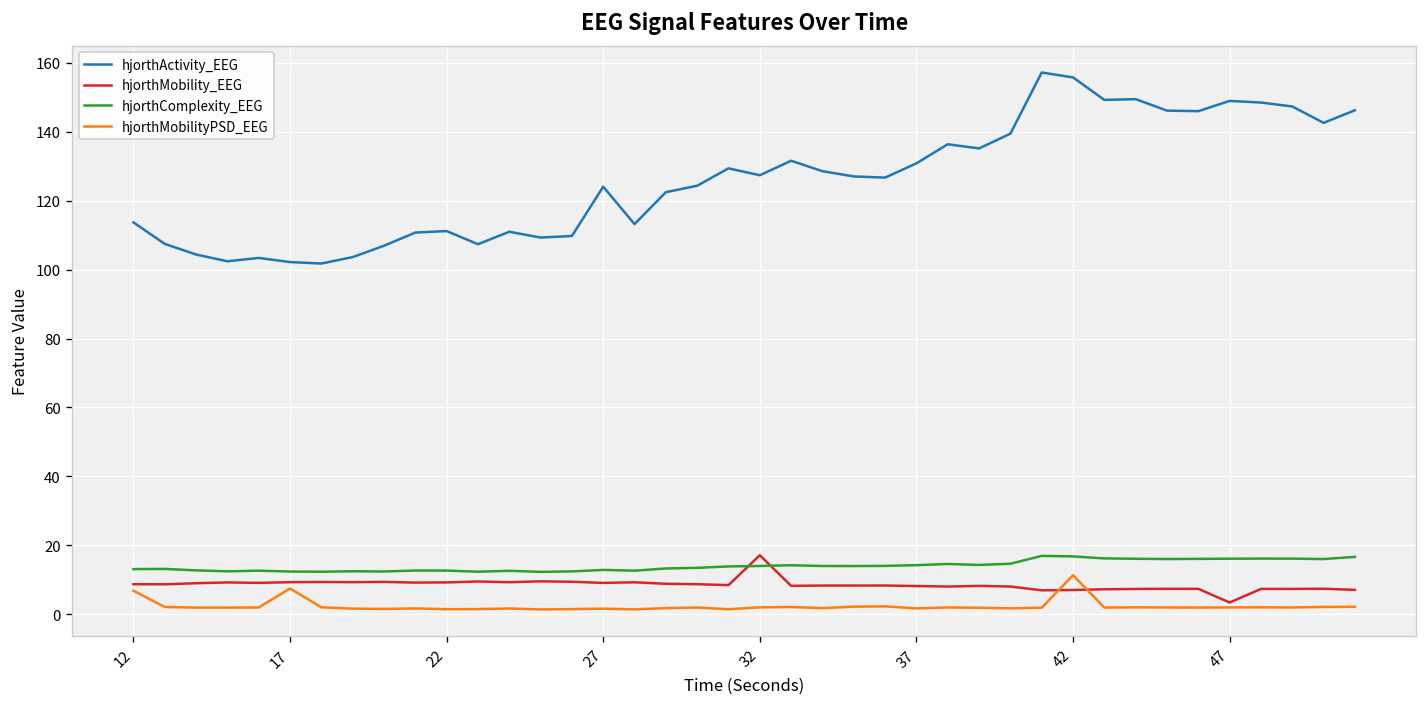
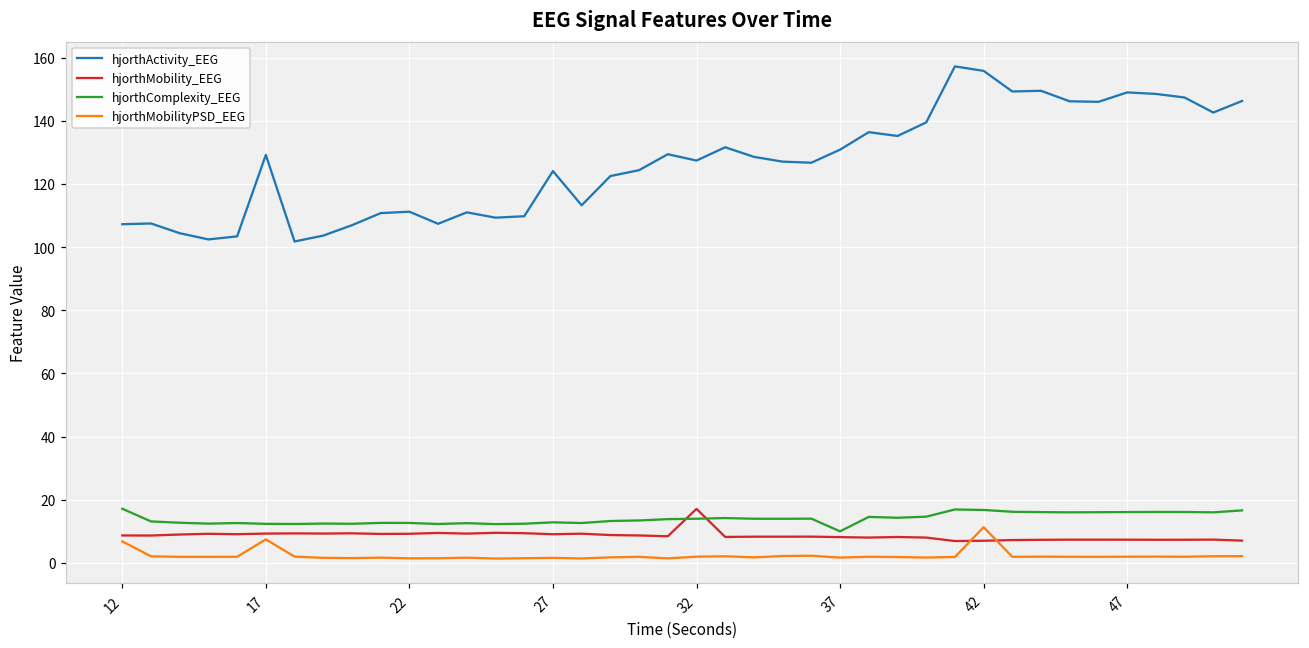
hjorthActivity_EEG, 12: 114 -> 107
hjorthComplexity_EEG, 12: 13 -> 17
hjorthActivity_EEG, 17: 102 -> 129
hjorthComplexity_EEG, 37: 14 -> 10
hjorthMobility_EEG, 47: 3 -> 7
